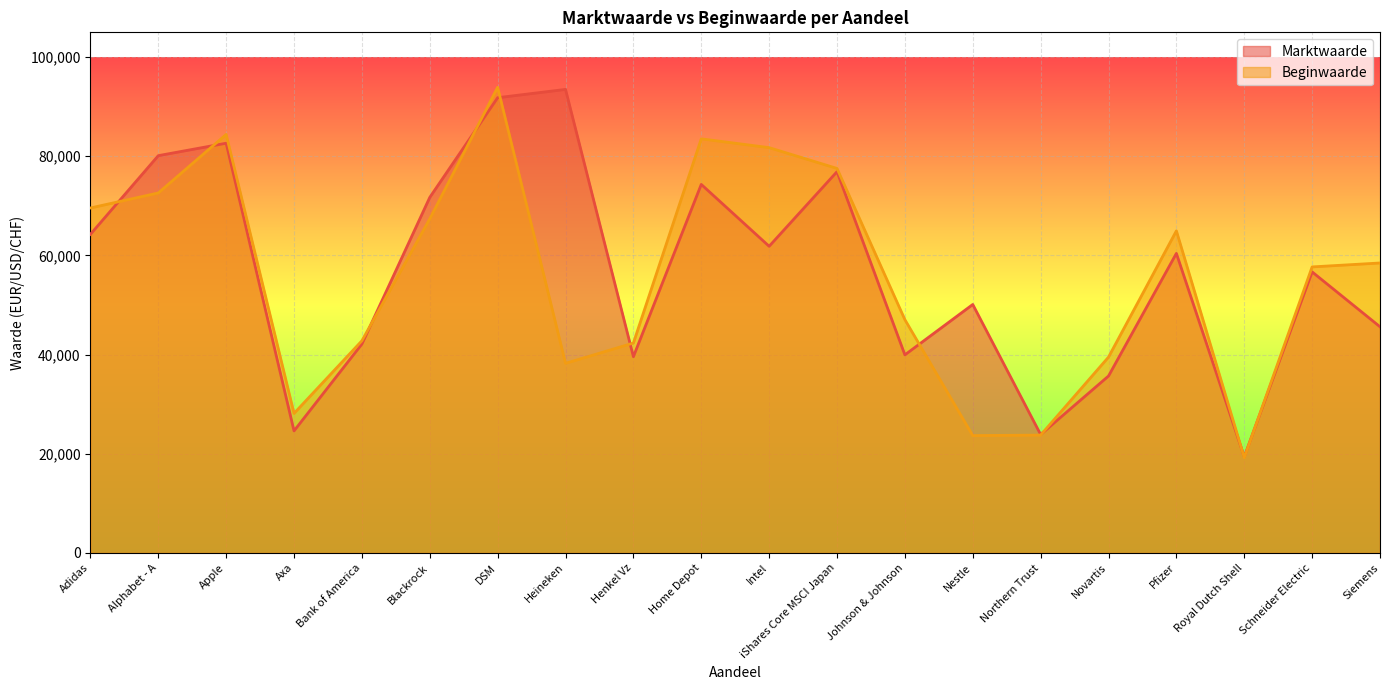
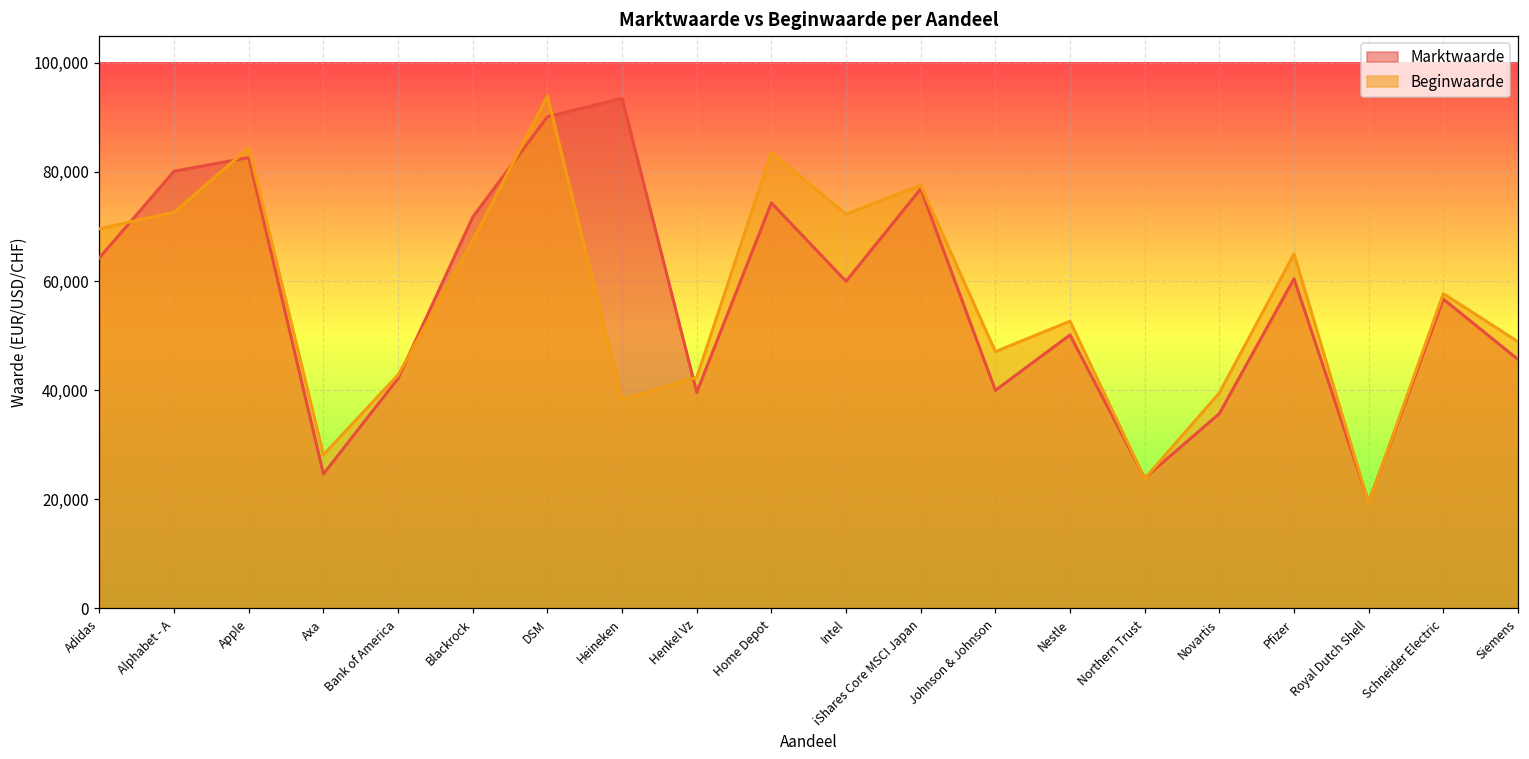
Marktwaarde, DSM: 92,000 -> 90,000
Marktwaarde, Intel: 62,000 -> 60,000
Beginwaarde, Intel: 82,000 -> 72,000
Beginwaarde, Nestle: 24,000 -> 53,000
Beginwaarde, Siemens: 58,000 -> 49,000
